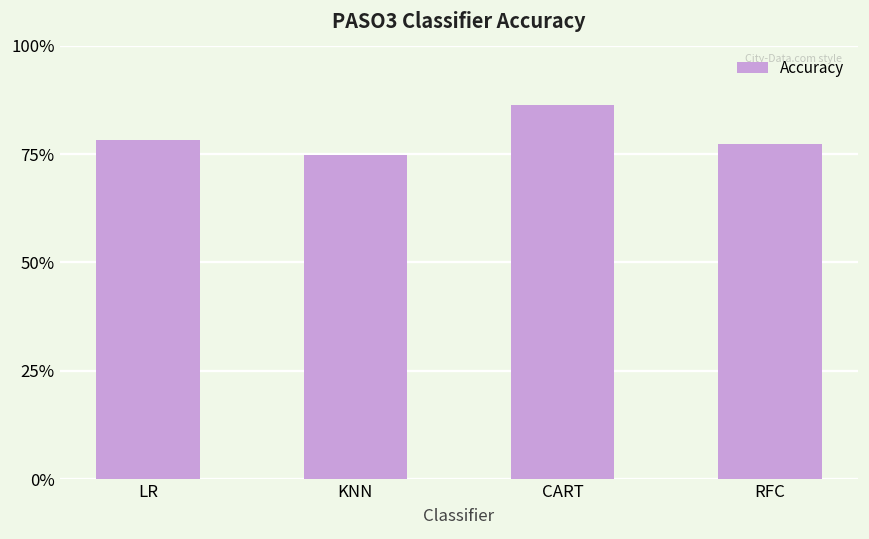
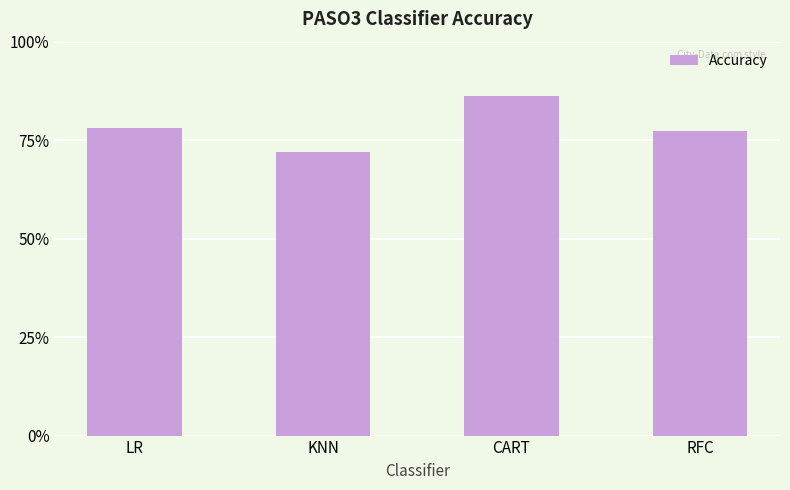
KNN: 75% -> 72%
